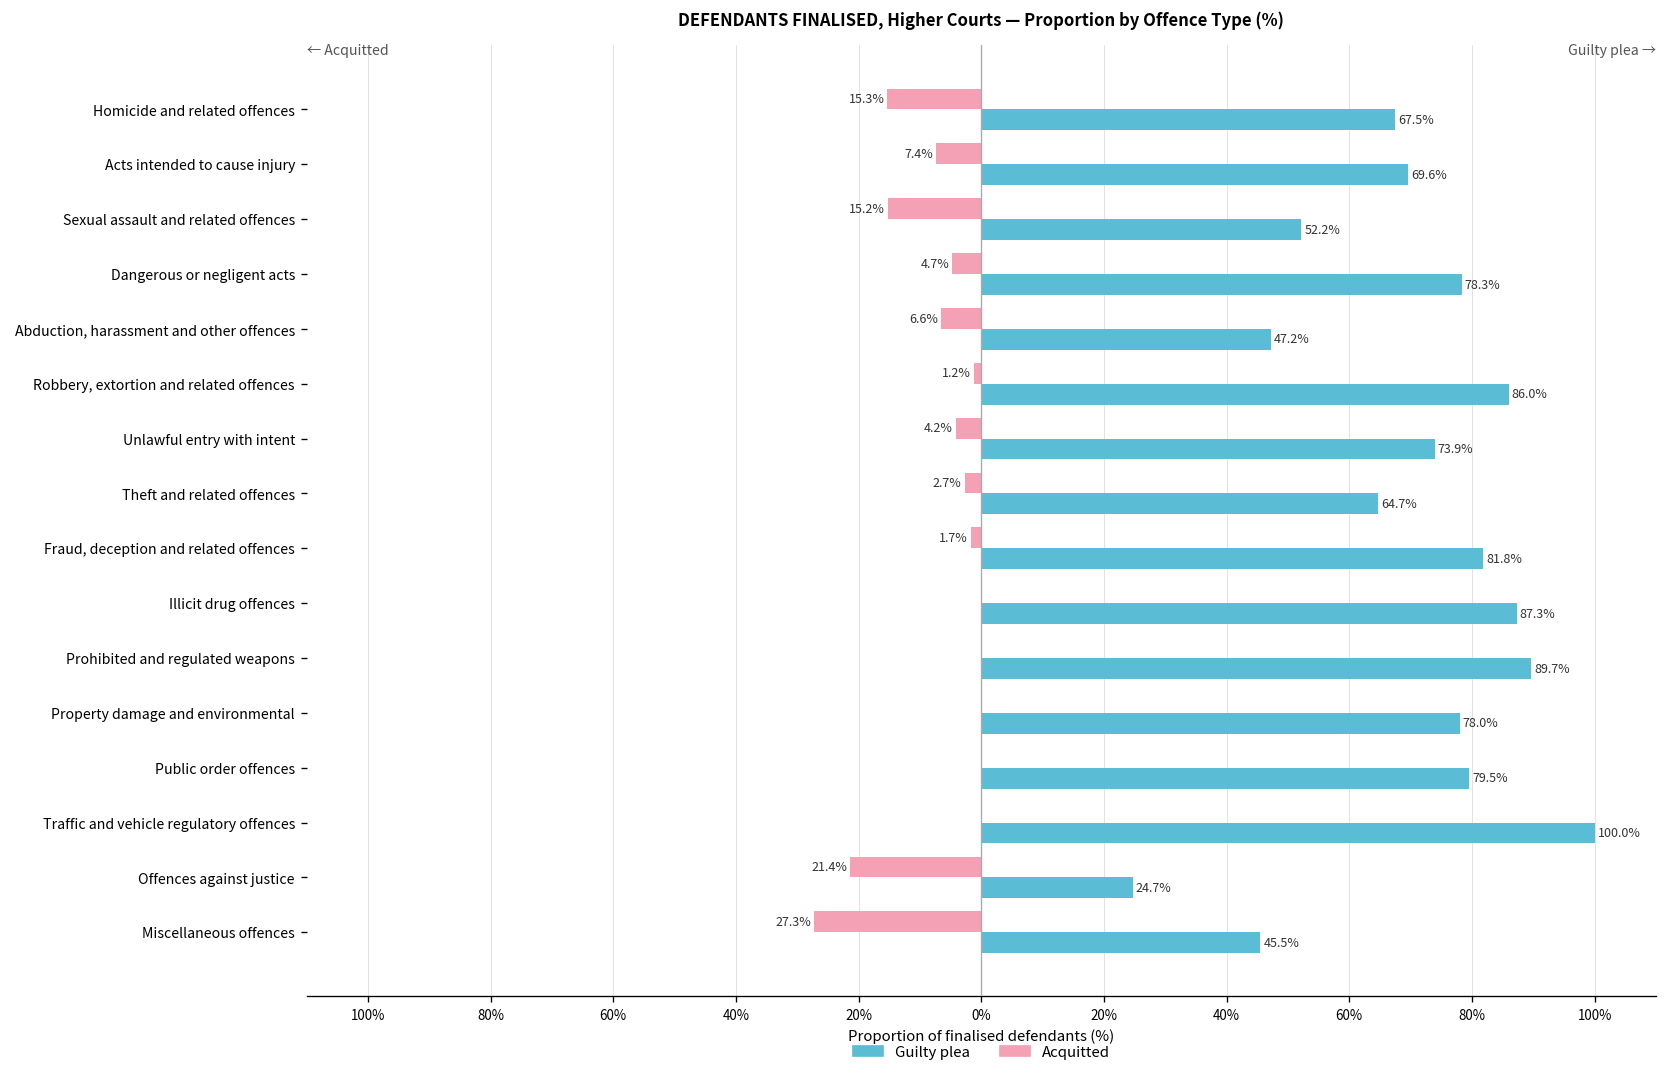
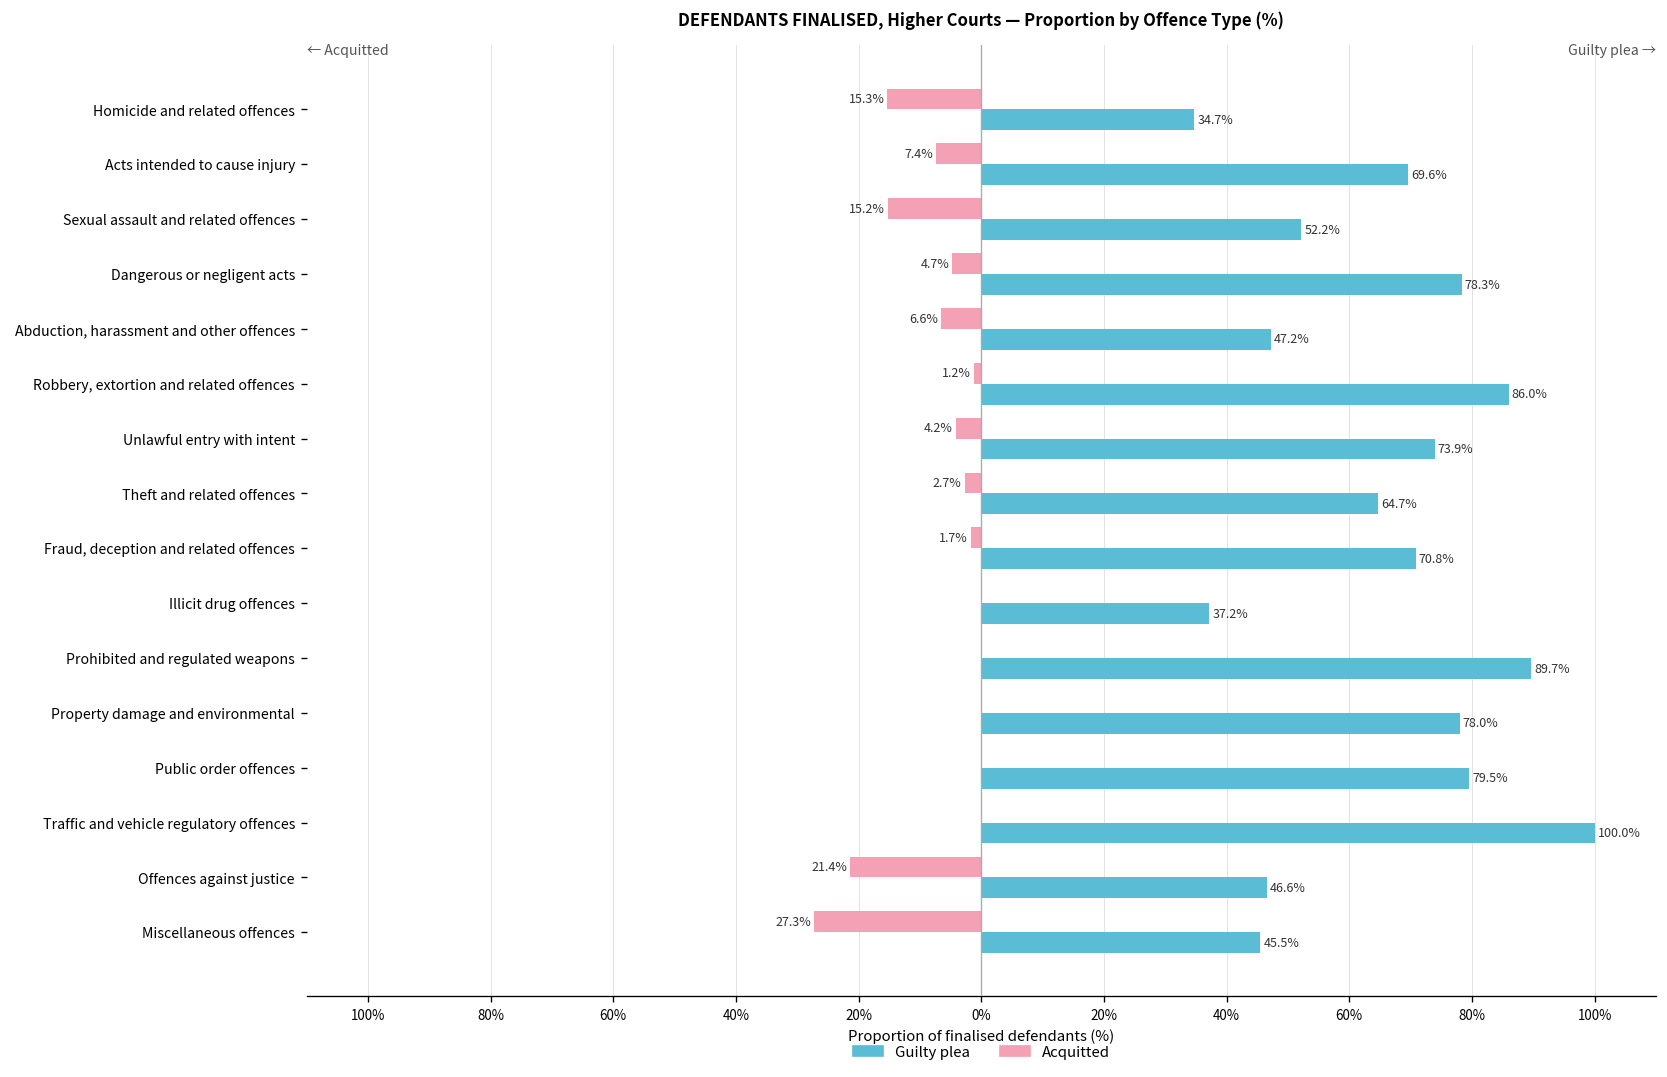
Guilty plea, Homicide and related offences: 67.5% -> 34.7%
Guilty plea, Fraud, deception and related offences: 81.8% -> 70.8%
Guilty plea, Illicit drug offences: 87.3% -> 37.2%
Guilty plea, Offences against justice: 24.7% -> 46.6%
